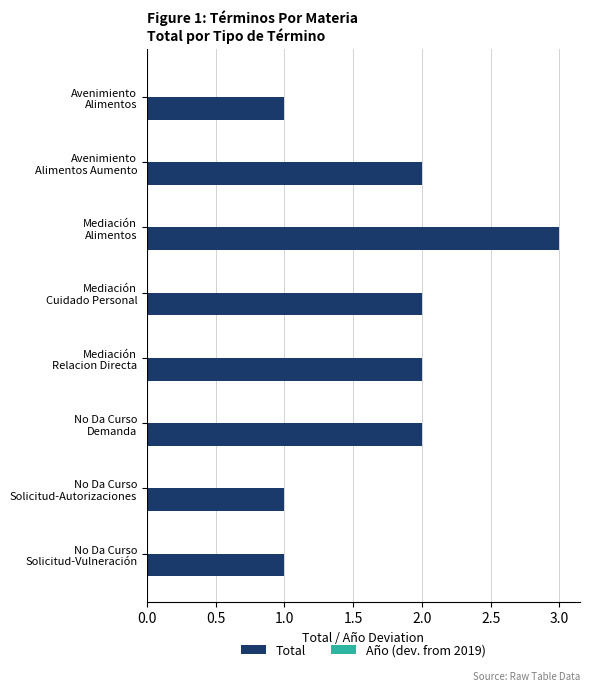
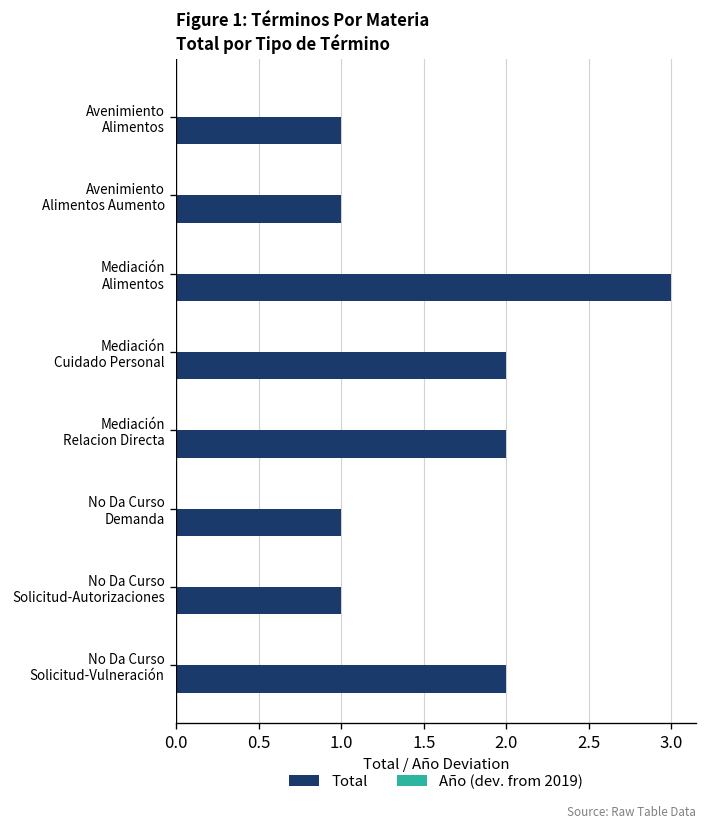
Total, Avenimiento Alimentos Aumento: 2 -> 1
Total, No Da Curso Demanda: 2 -> 1
Total, No Da Curso Solicitud-Vulneración: 1 -> 2
